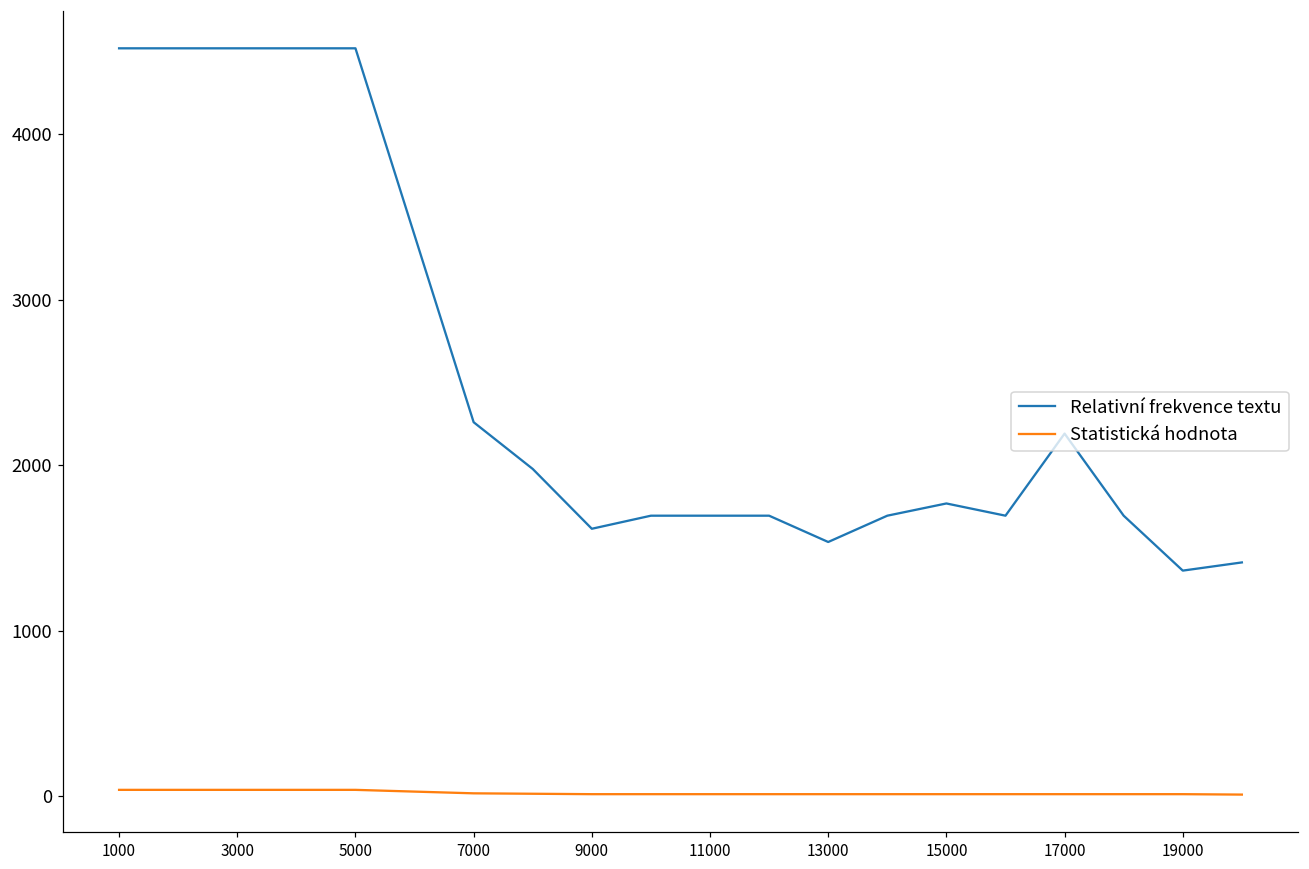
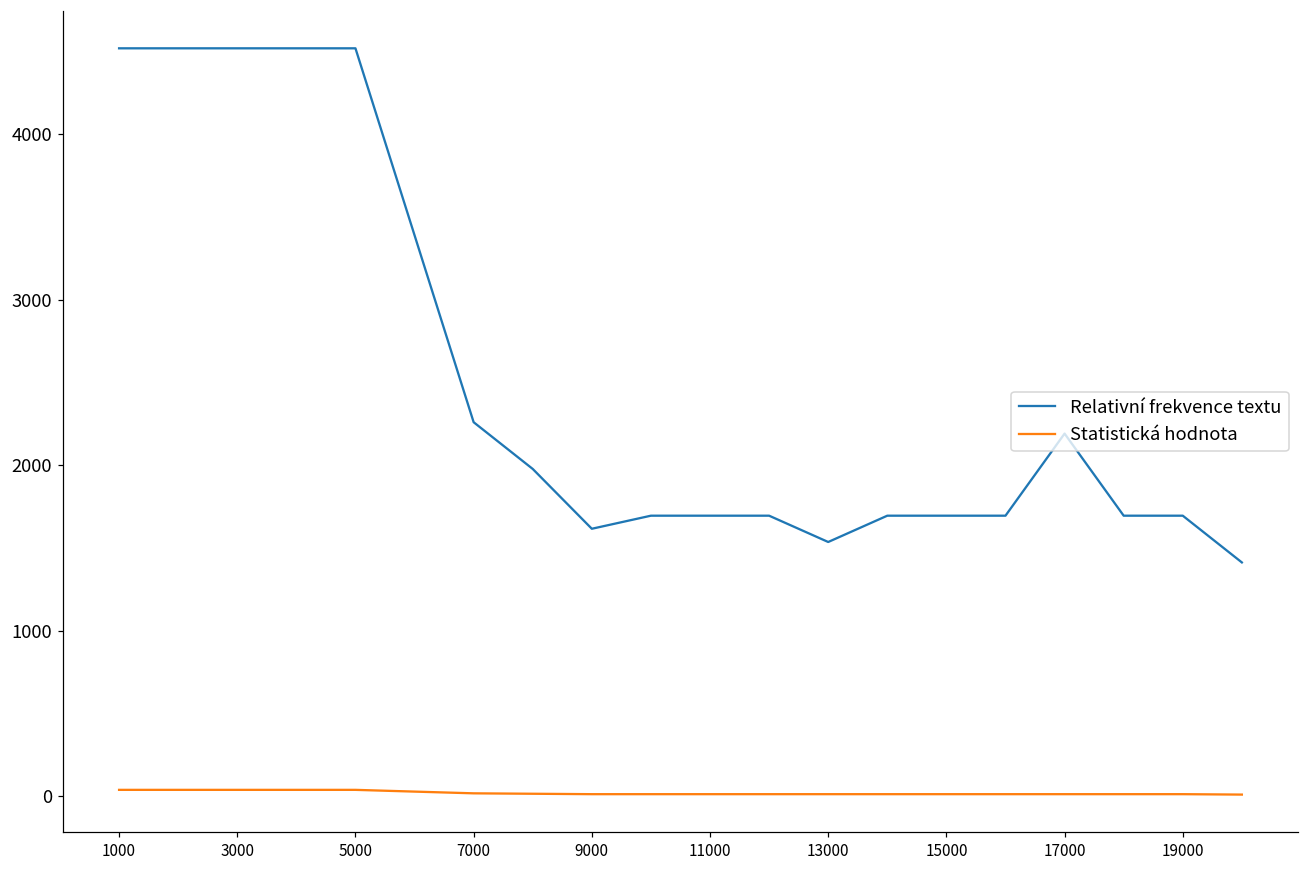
Relativní frekvence textu, 15000: 1770 -> 1700
Relativní frekvence textu, 19000: 1360 -> 1700
